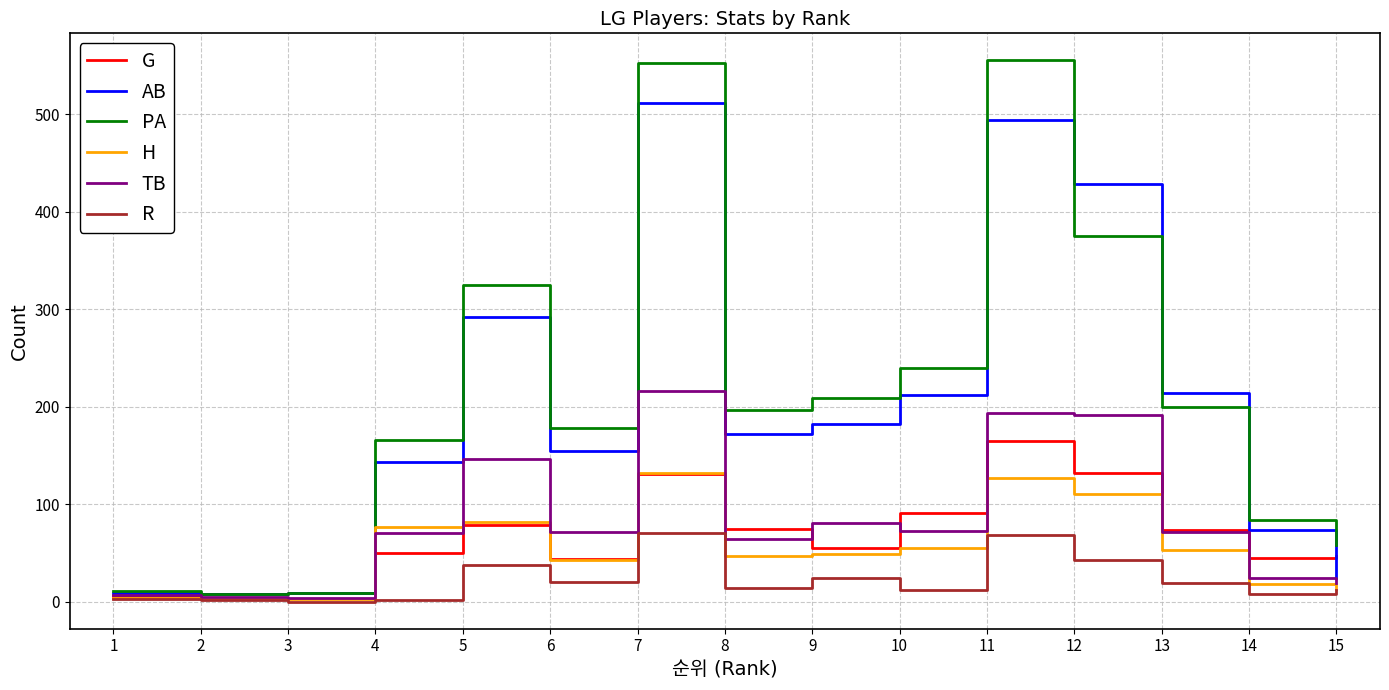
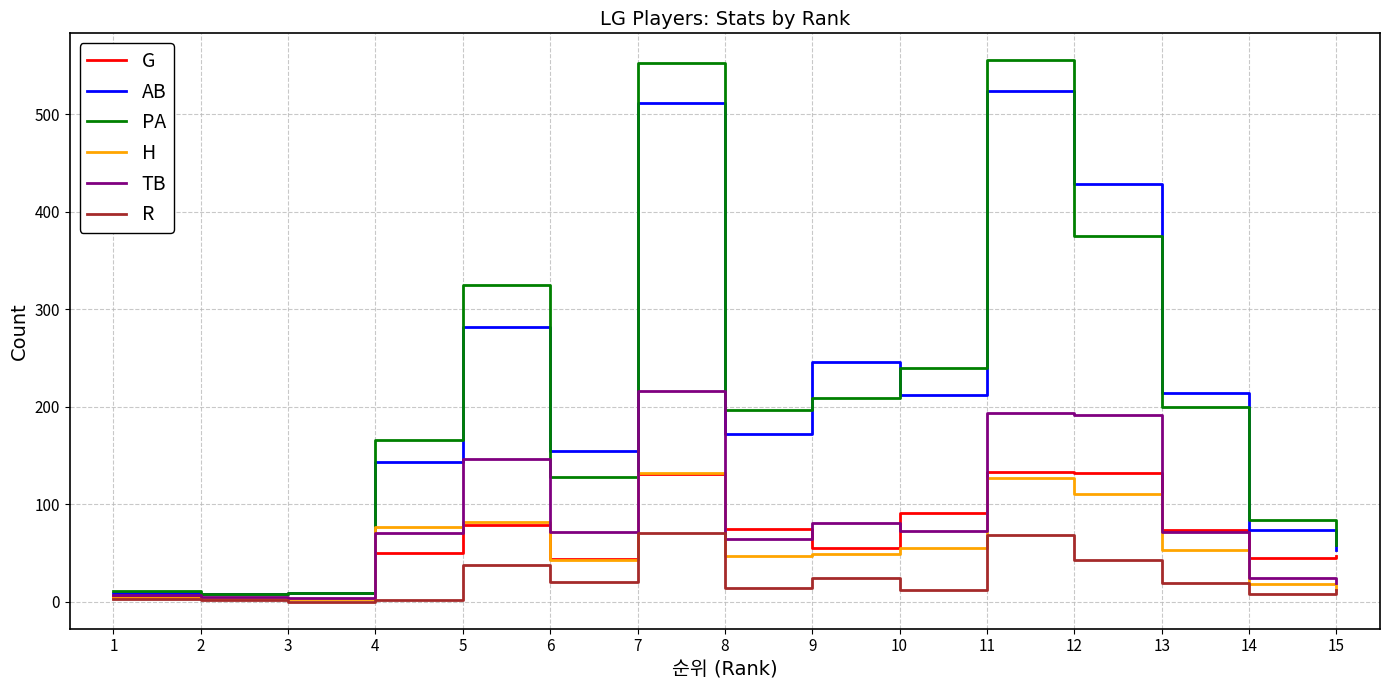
AB, 5: 290 -> 280
PA, 6: 180 -> 130
AB, 9: 180 -> 250
G, 11: 170 -> 130
AB, 11: 490 -> 520
AB, 15: 20 -> 50
